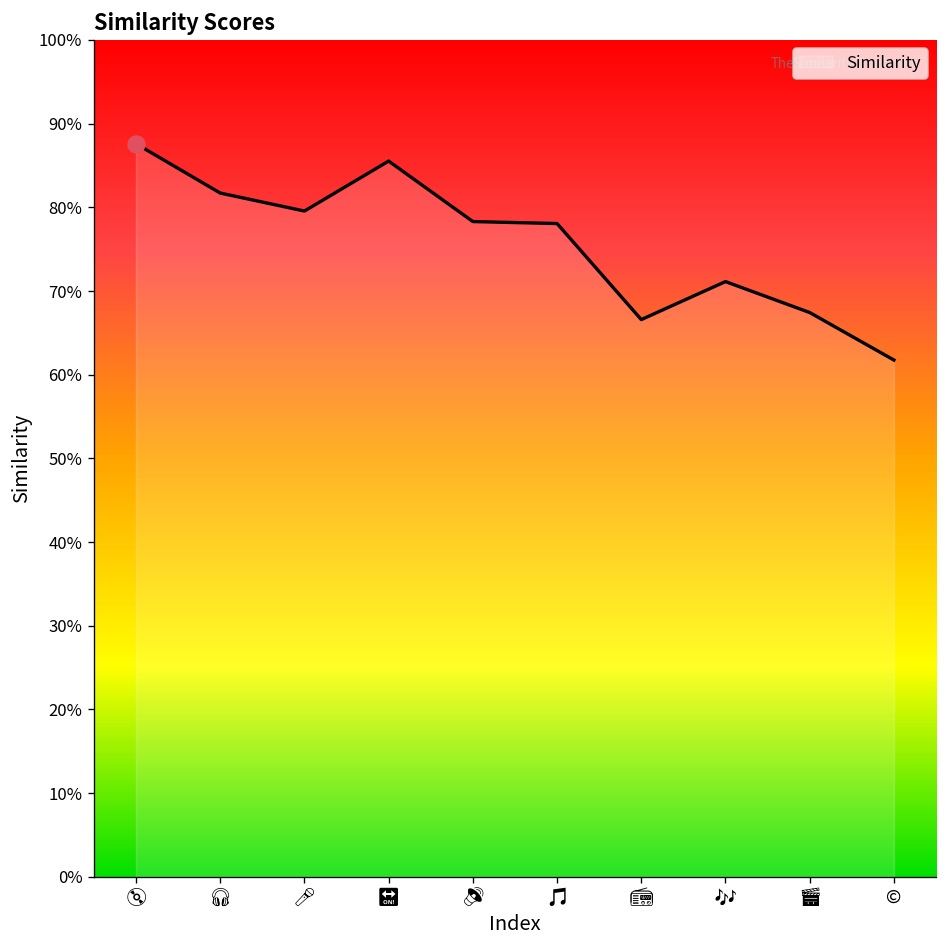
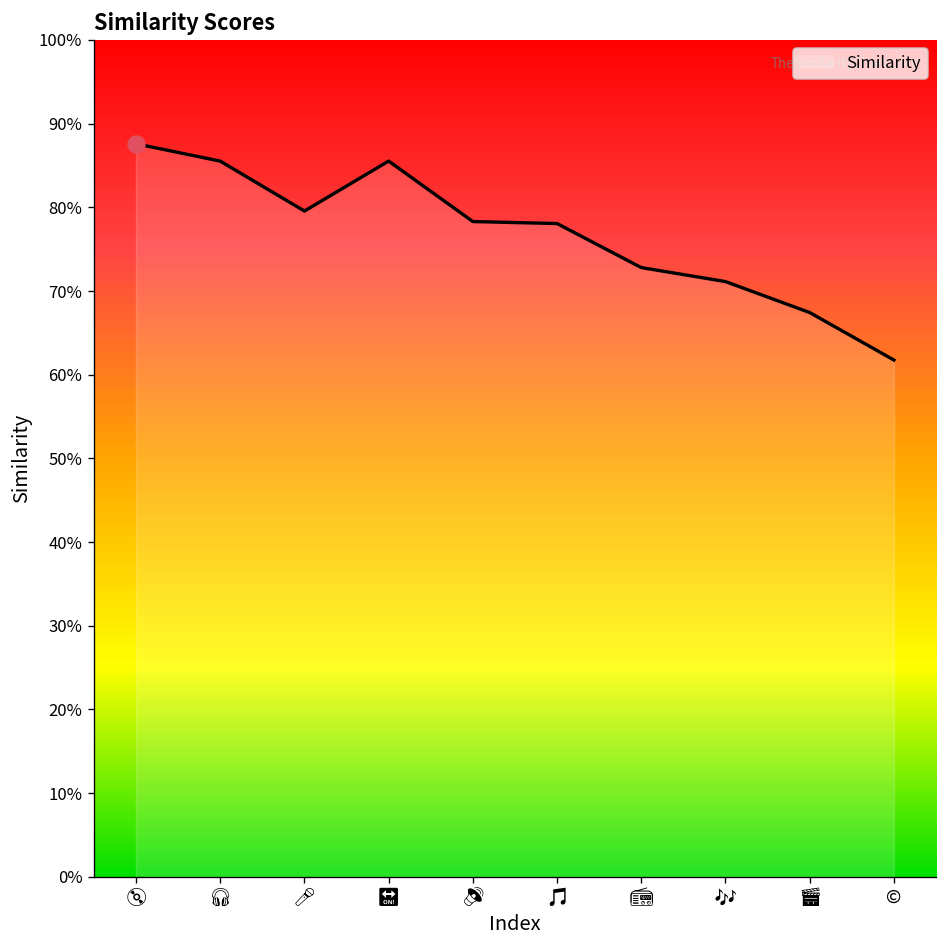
Similarity, 🎧: 82% -> 86%
Similarity, 📻: 67% -> 73%
